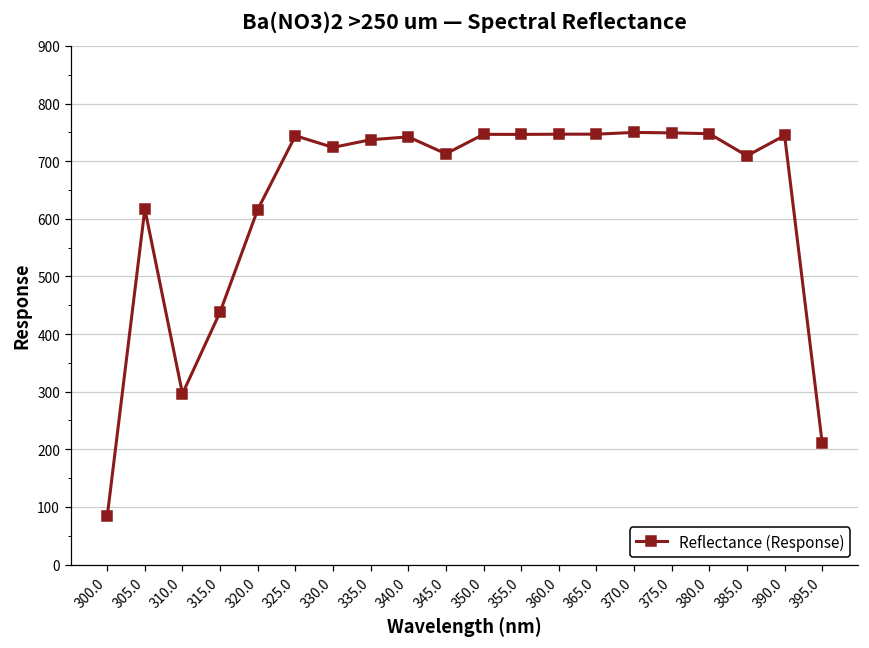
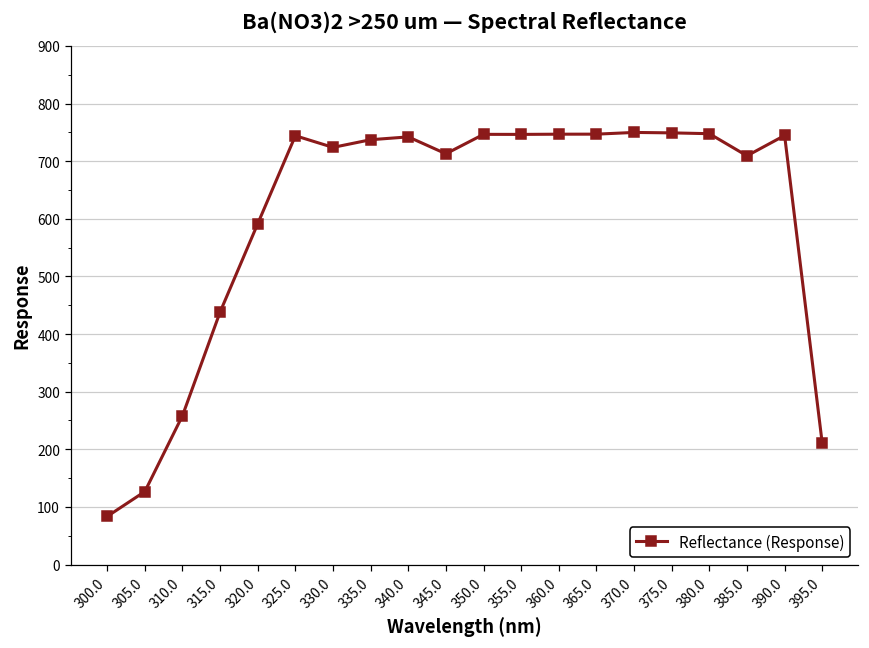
305.0: 620 -> 130
310.0: 300 -> 260
320.0: 620 -> 590
